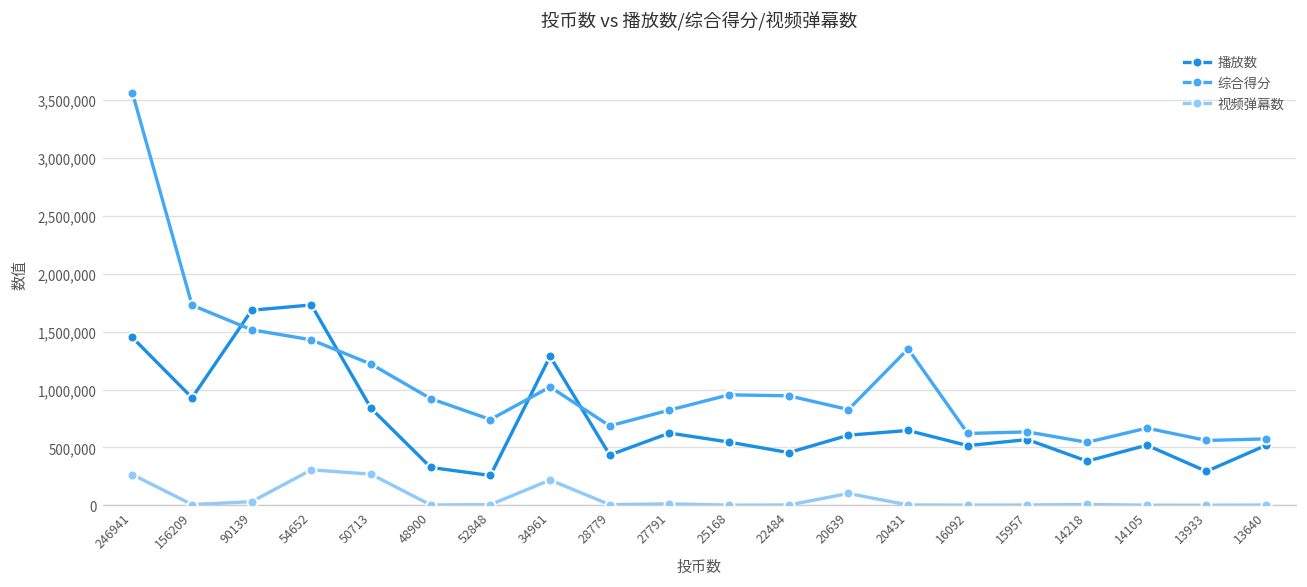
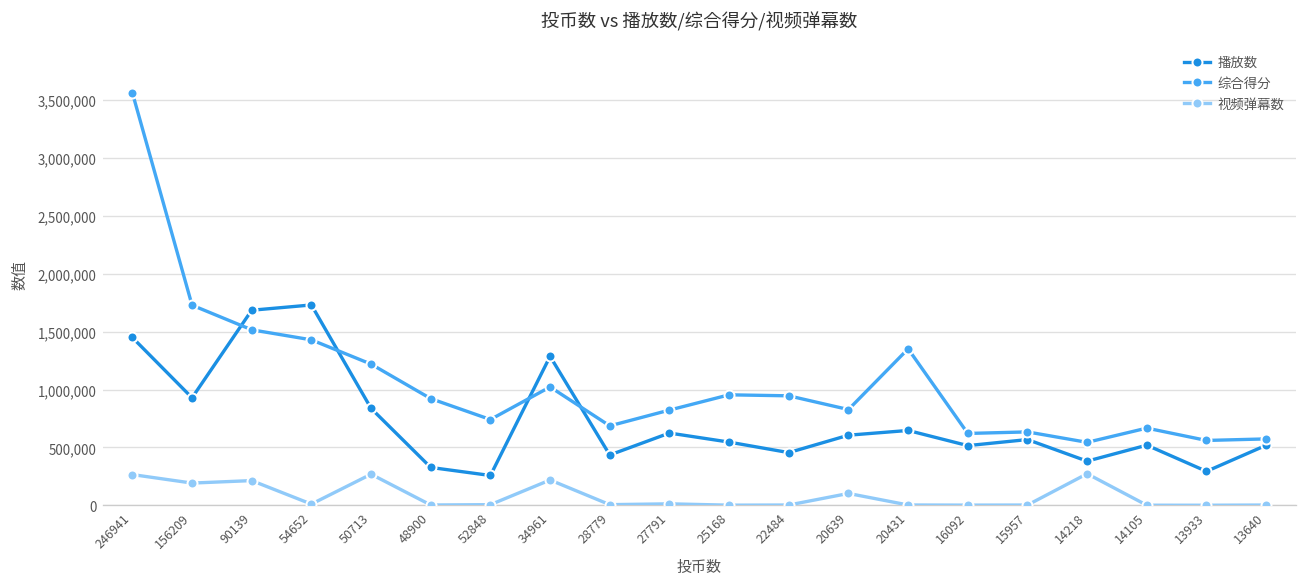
视频弹幕数, 156209: 0 -> 200,000
视频弹幕数, 90139: 0 -> 200,000
视频弹幕数, 54652: 300,000 -> 0
视频弹幕数, 14218: 0 -> 300,000
